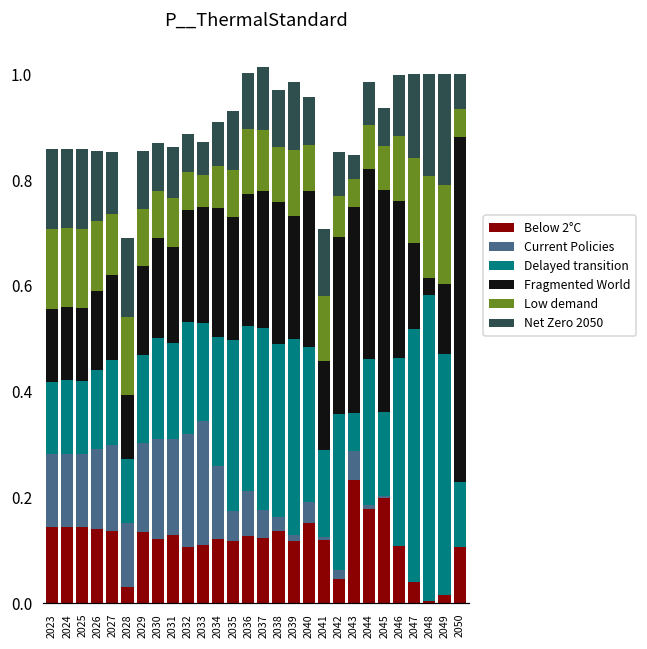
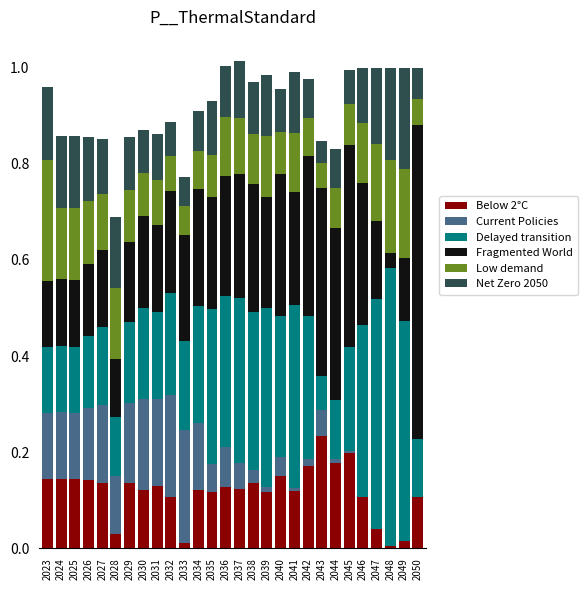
Low demand, 2023: 0.15 -> 0.25
Below 2°C, 2033: 0.11 -> 0.01
Delayed transition, 2041: 0.16 -> 0.38
Fragmented World, 2041: 0.17 -> 0.24
Below 2°C, 2042: 0.05 -> 0.17
Delayed transition, 2044: 0.28 -> 0.12
Delayed transition, 2045: 0.16 -> 0.22
